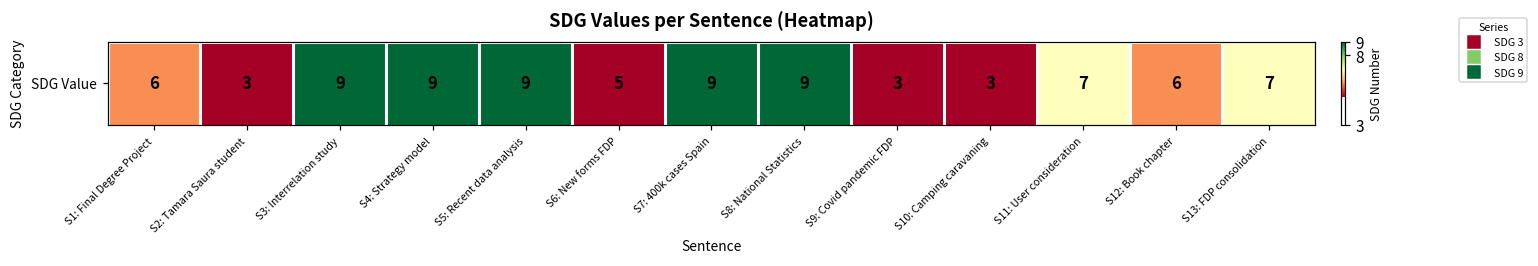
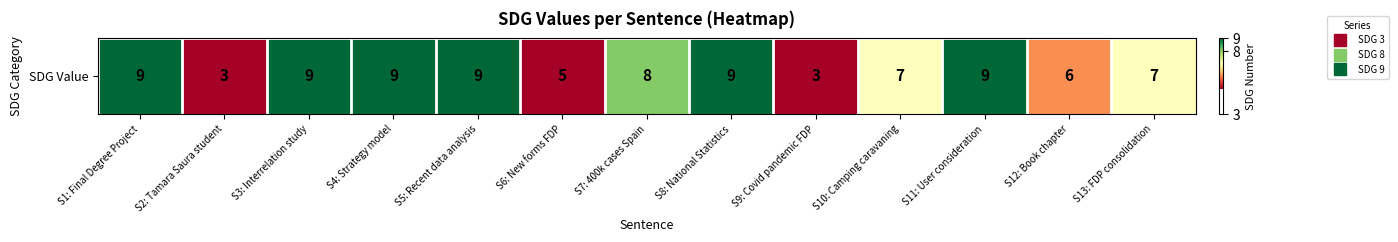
SDG Value, S1: Final Degree Project: 6 -> 9
SDG Value, S7: 400k cases Spain: 9 -> 8
SDG Value, S10: Camping caravaning: 3 -> 7
SDG Value, S11: User consideration: 7 -> 9
